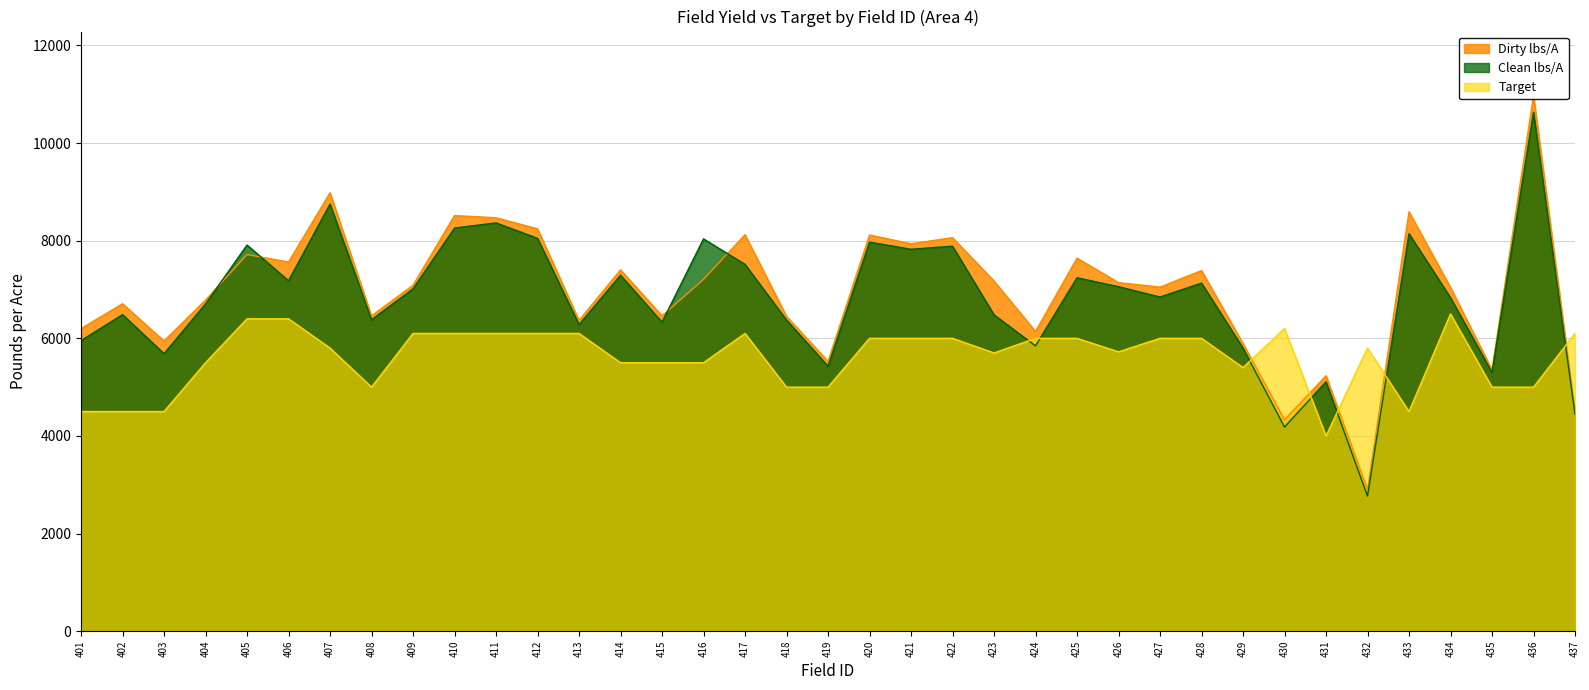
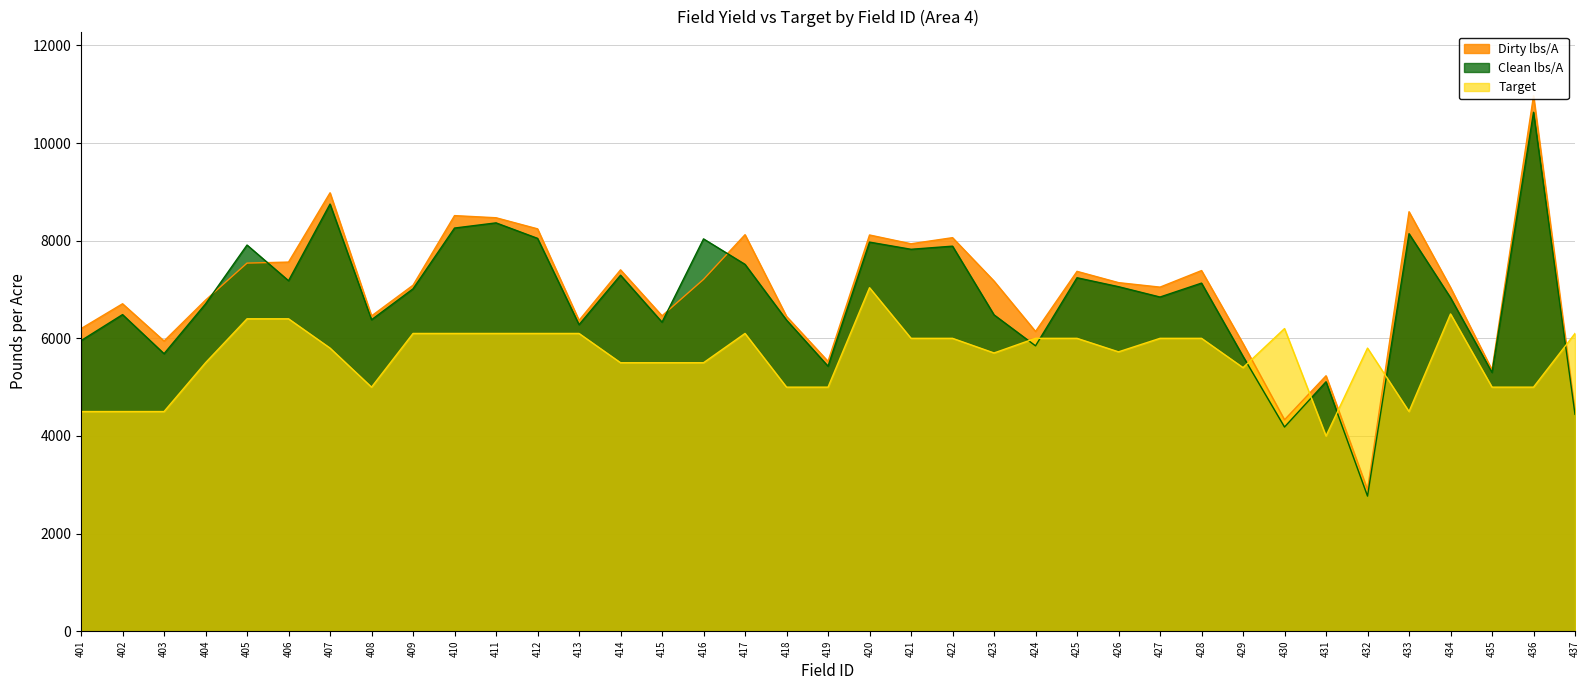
Dirty lbs/A, 405: 7700 -> 7500
Target, 420: 6000 -> 7000
Dirty lbs/A, 425: 7600 -> 7400
Clean lbs/A, 429: 5800 -> 5600
